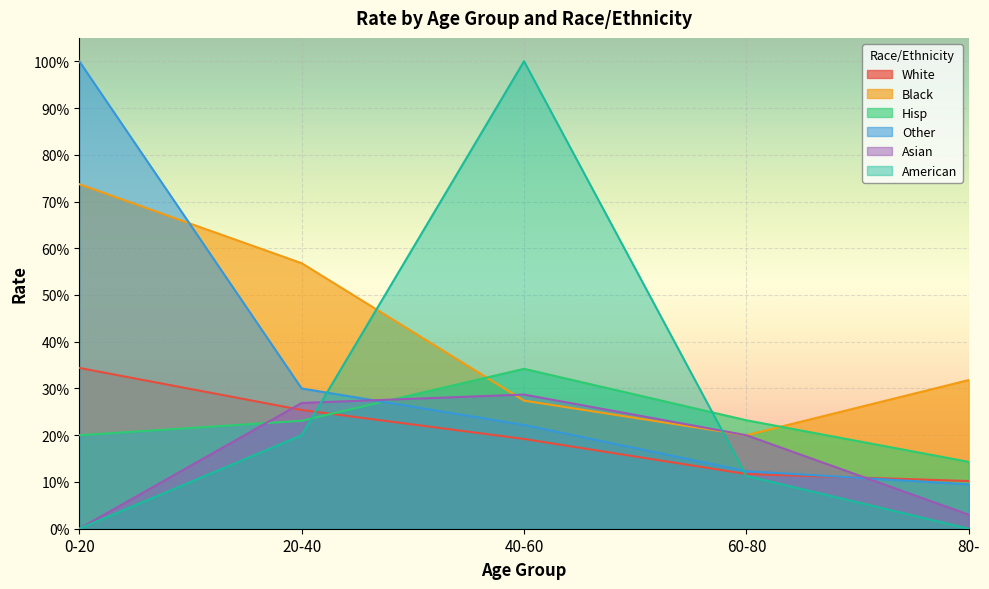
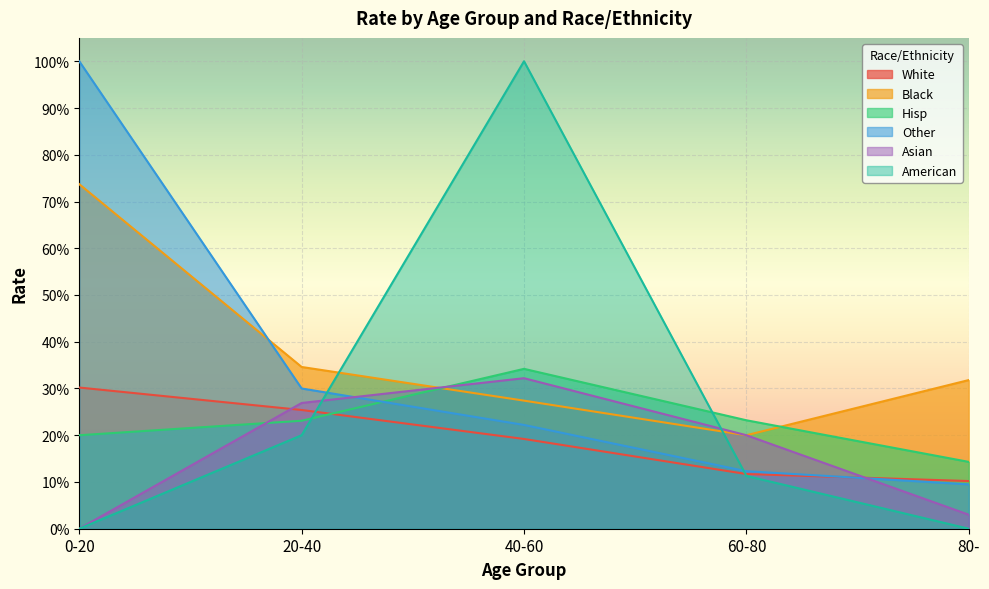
White, 0-20: 34% -> 30%
Black, 20-40: 57% -> 35%
Asian, 40-60: 29% -> 32%
